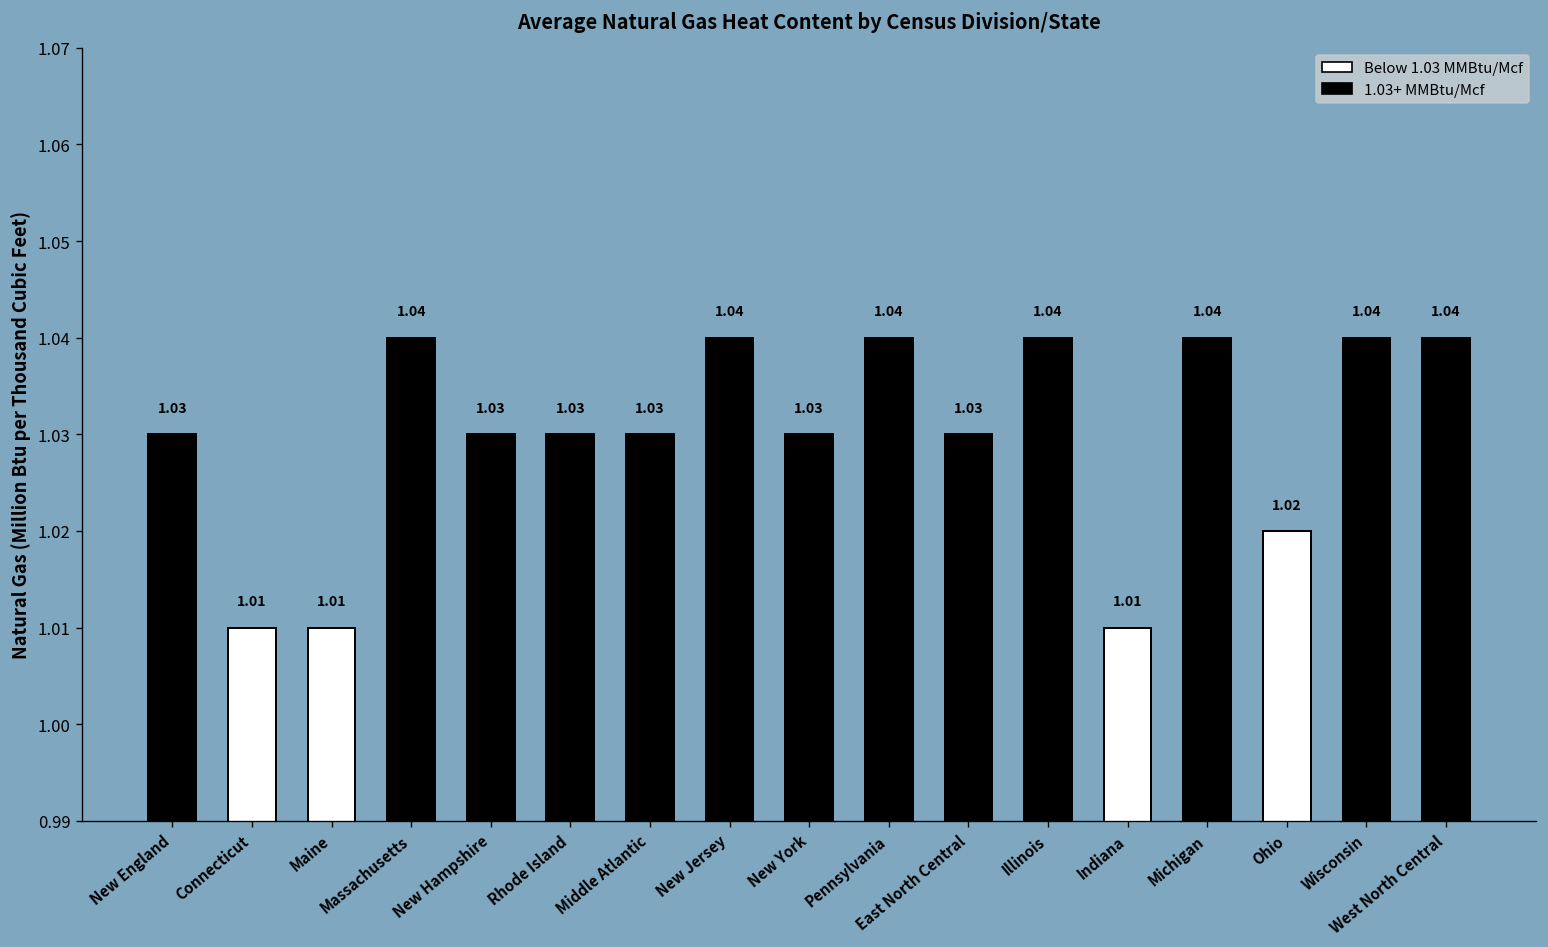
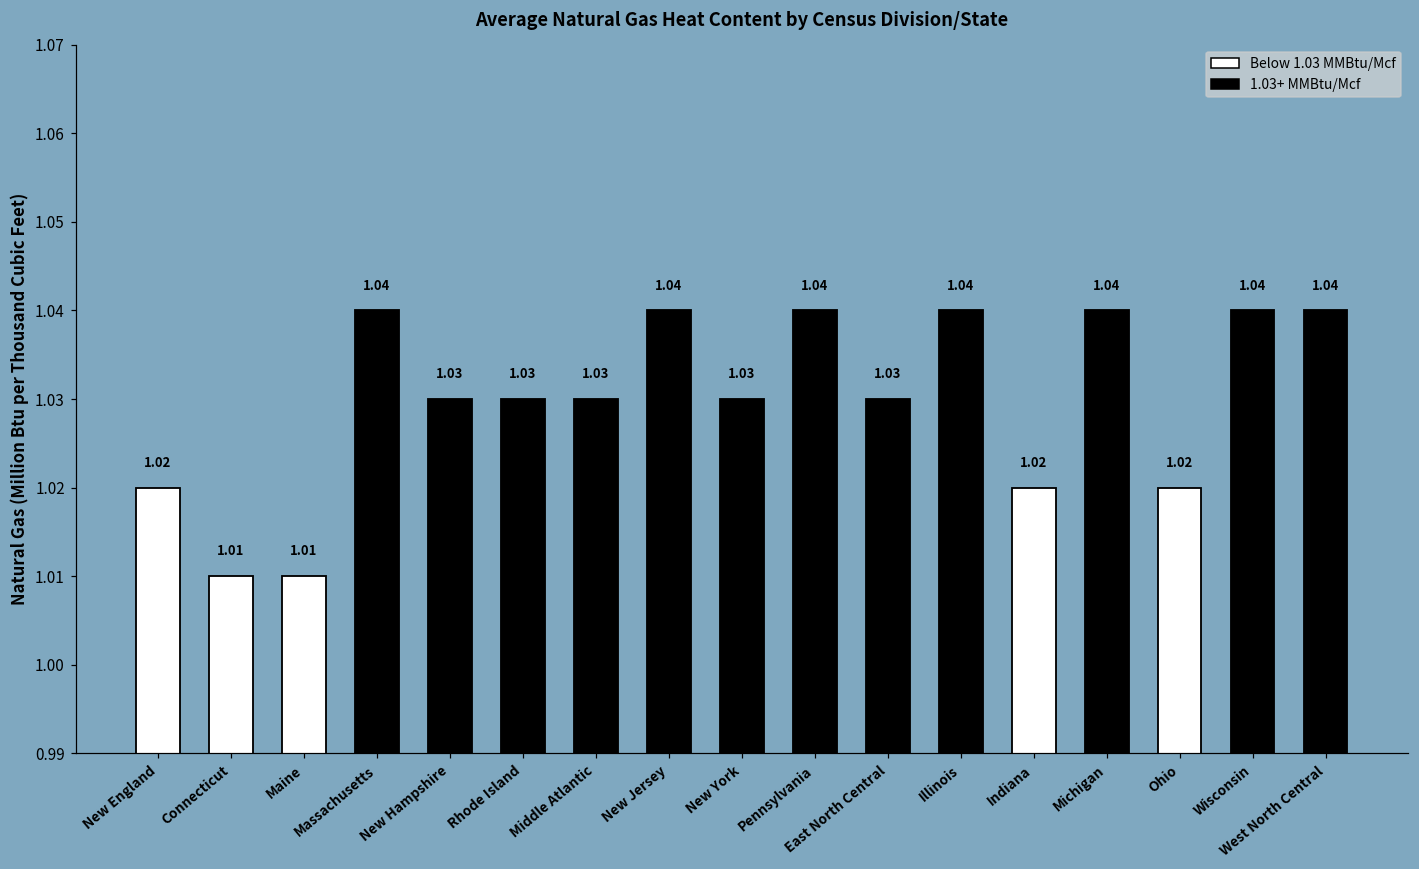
New England: 1.03 -> 1.02
Indiana: 1.01 -> 1.02
